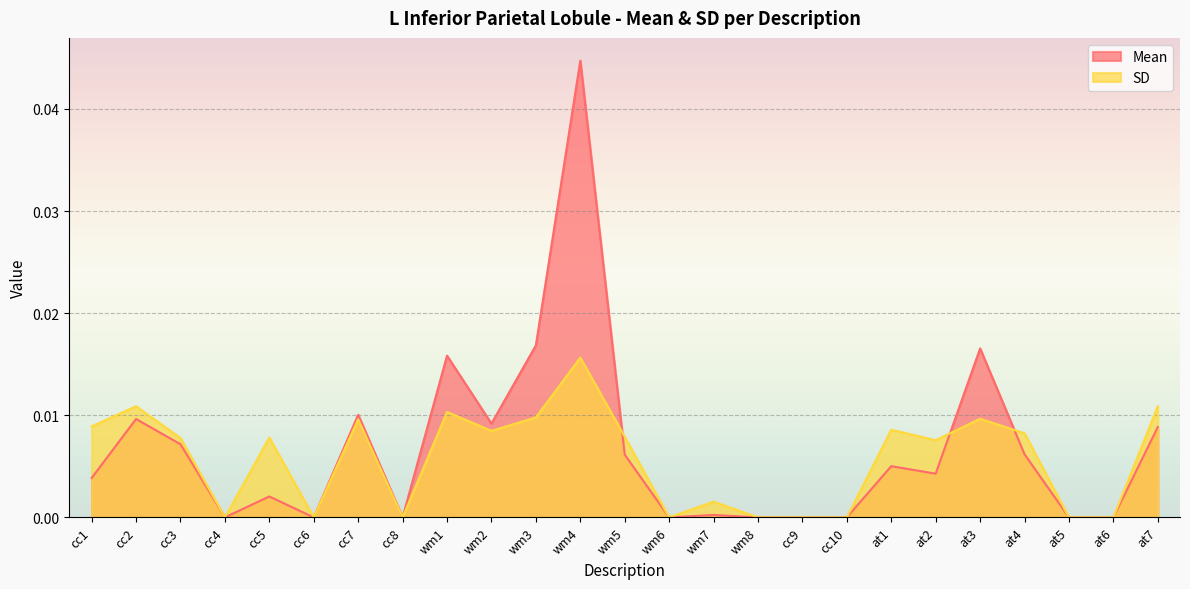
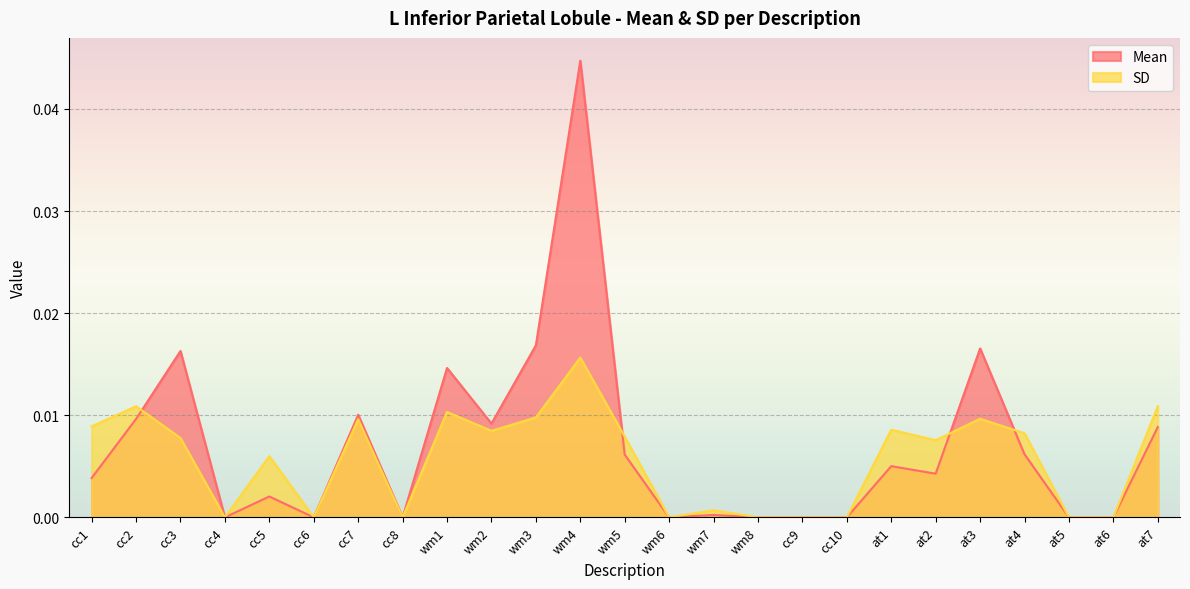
Mean, cc3: 0.0072 -> 0.0163
SD, cc5: 0.0078 -> 0.0060
Mean, wm1: 0.0158 -> 0.0146
SD, wm7: 0.0015 -> 0.0007
